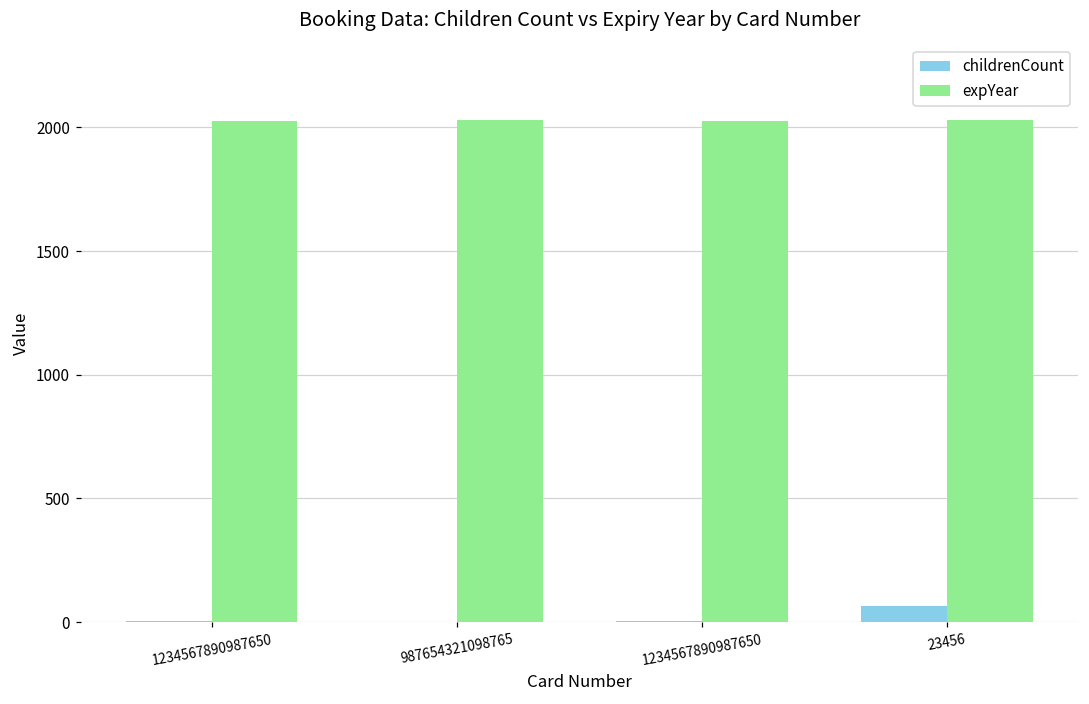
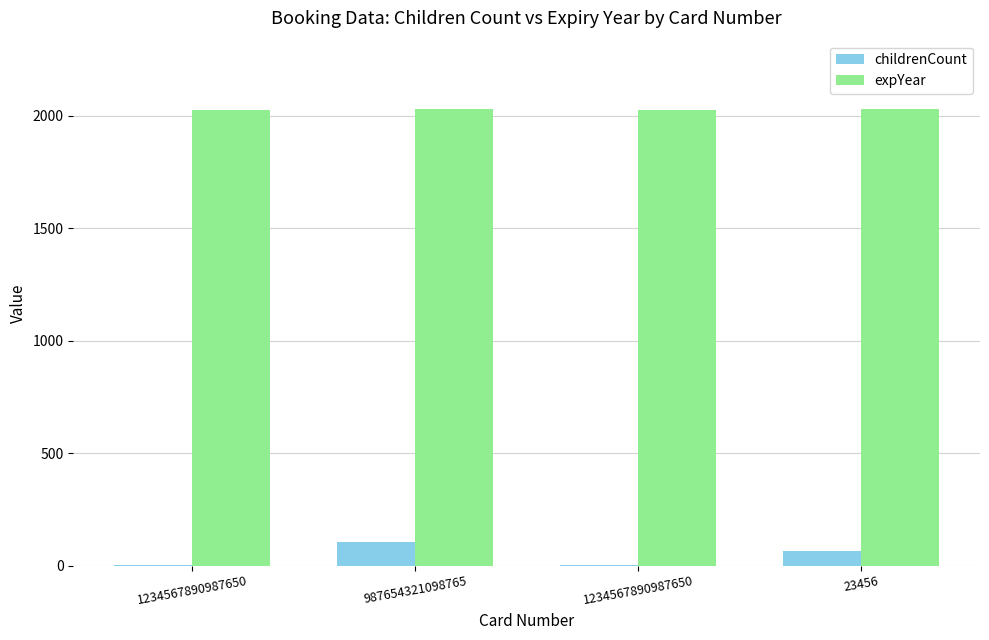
childrenCount, 987654321098765: 0 -> 110
